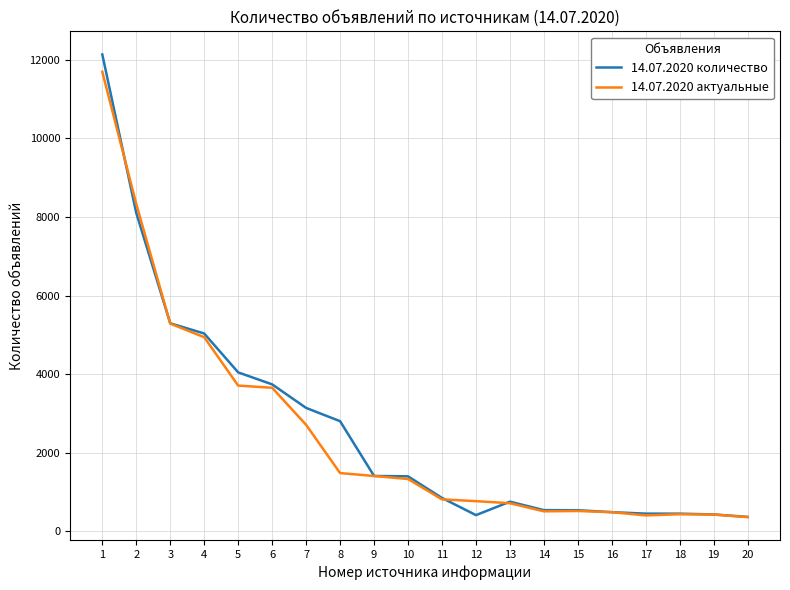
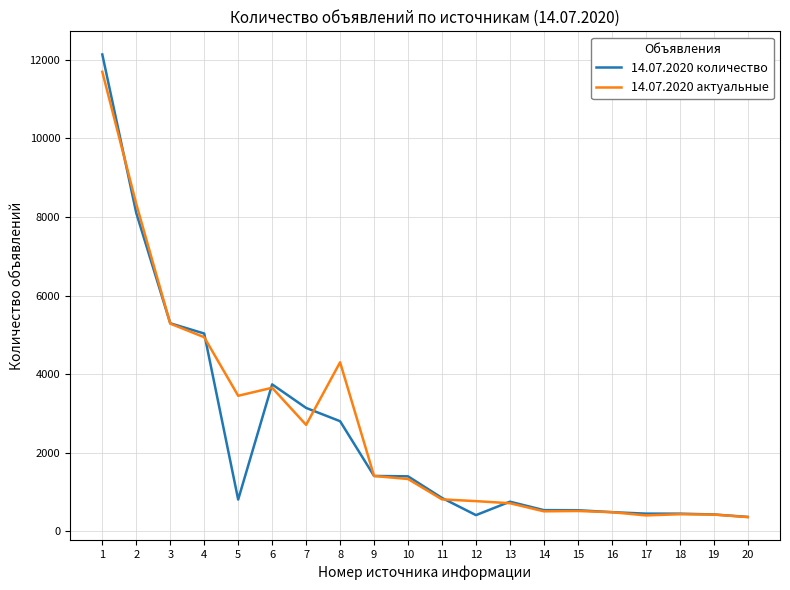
14.07.2020 количество, 5: 4000 -> 800
14.07.2020 актуальные, 5: 3700 -> 3500
14.07.2020 актуальные, 8: 1500 -> 4300
